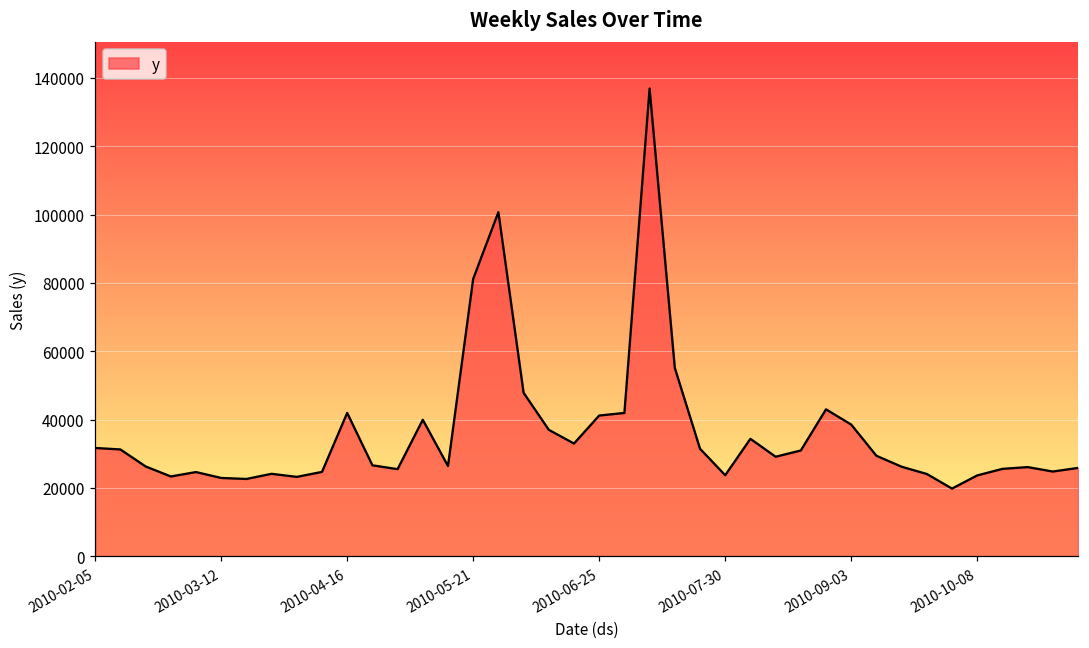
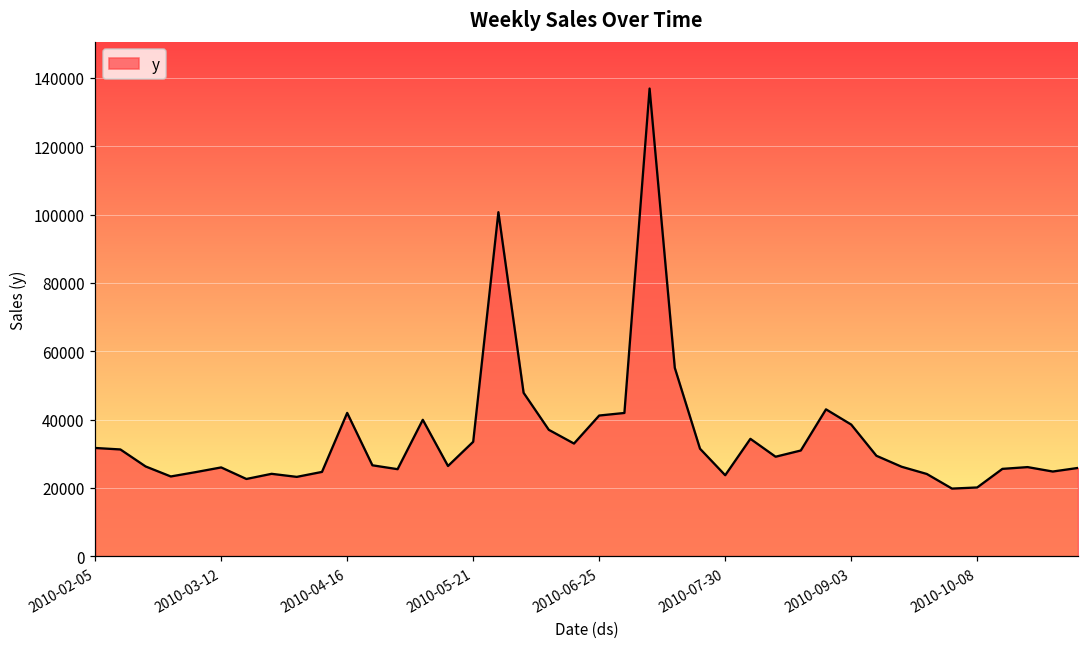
2010-03-12: 23000 -> 26000
2010-05-21: 81000 -> 33000
2010-10-08: 24000 -> 20000
